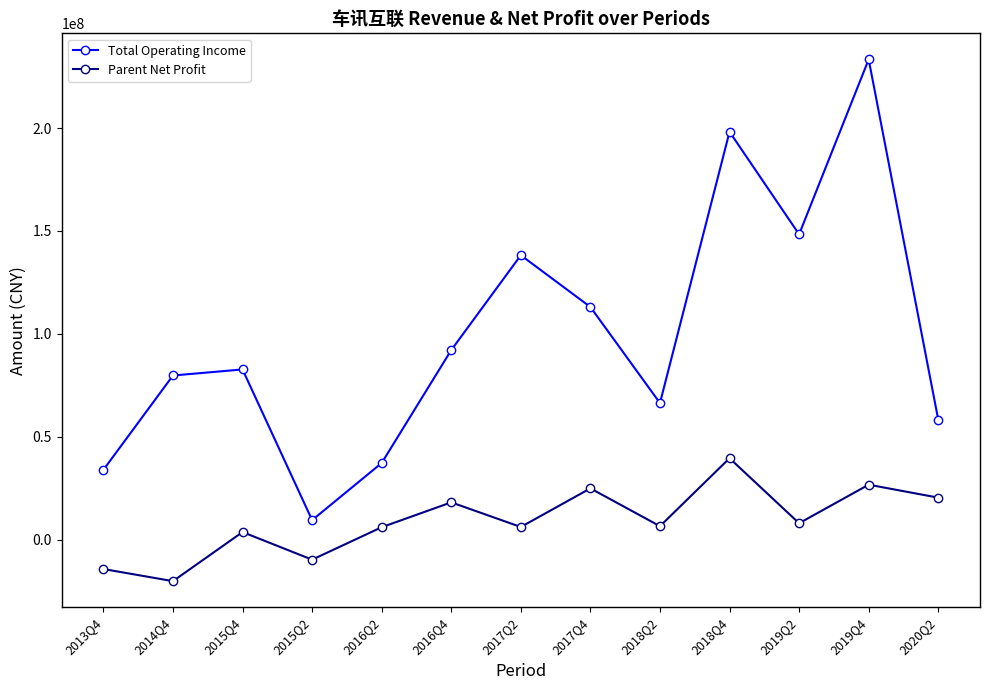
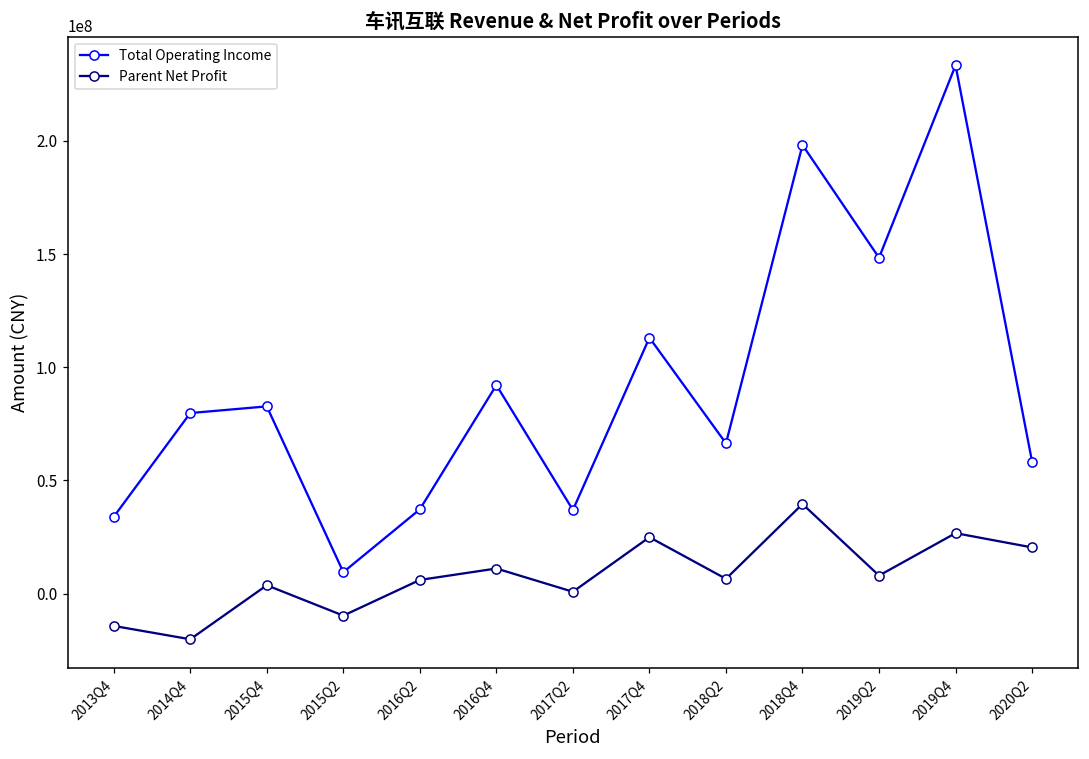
Parent Net Profit, 2016Q4: 18000000 -> 11000000
Total Operating Income, 2017Q2: 138000000 -> 37000000
Parent Net Profit, 2017Q2: 6000000 -> 1000000
